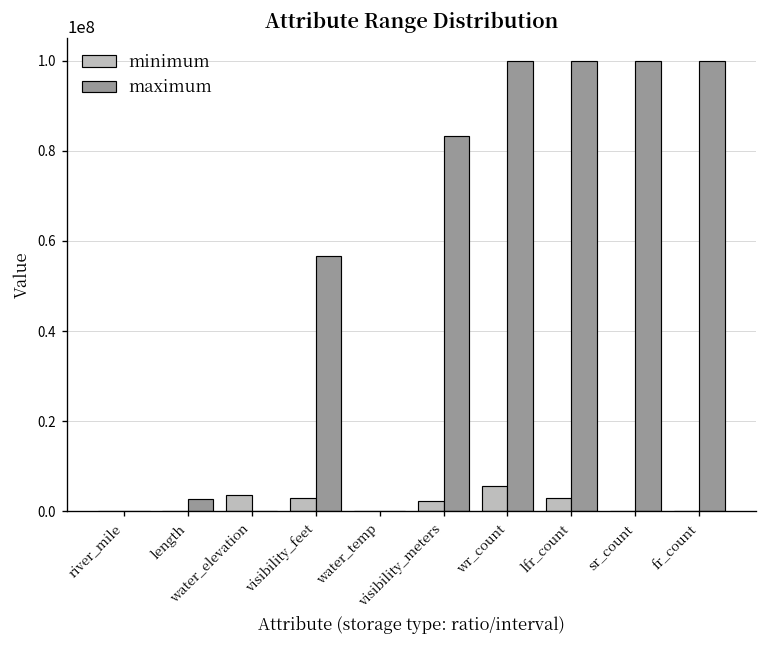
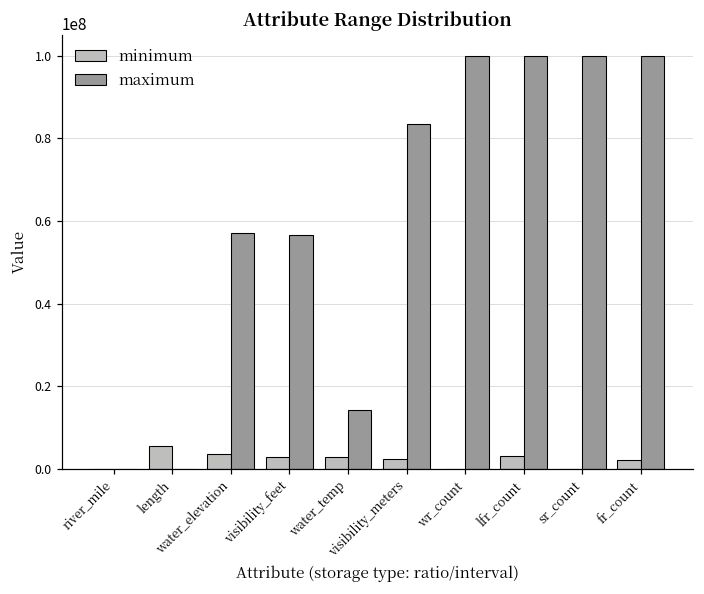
minimum, length: 0 -> 6000000
maximum, length: 3000000 -> 0
maximum, water_elevation: 0 -> 57000000
minimum, water_temp: 0 -> 3000000
maximum, water_temp: 0 -> 14000000
minimum, wr_count: 6000000 -> 0
minimum, fr_count: 0 -> 2000000
